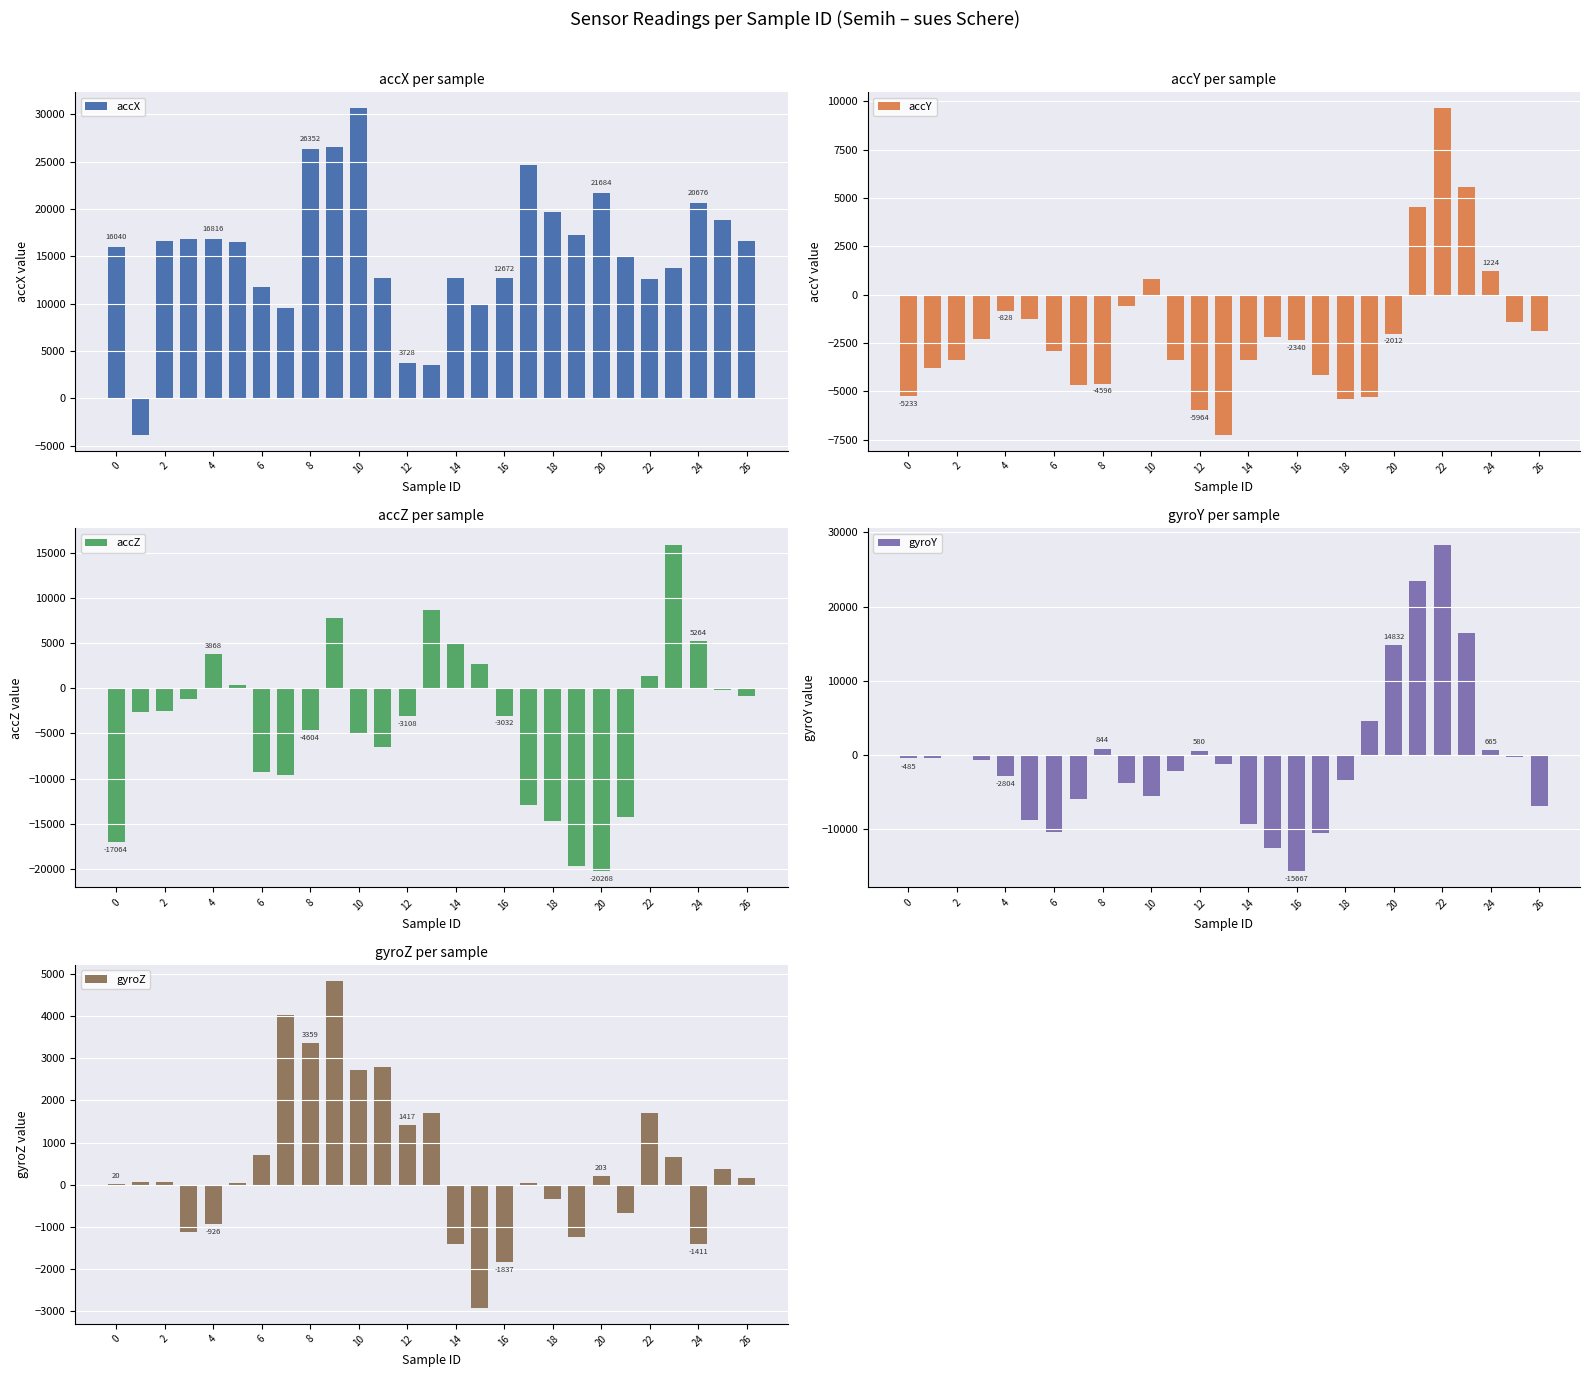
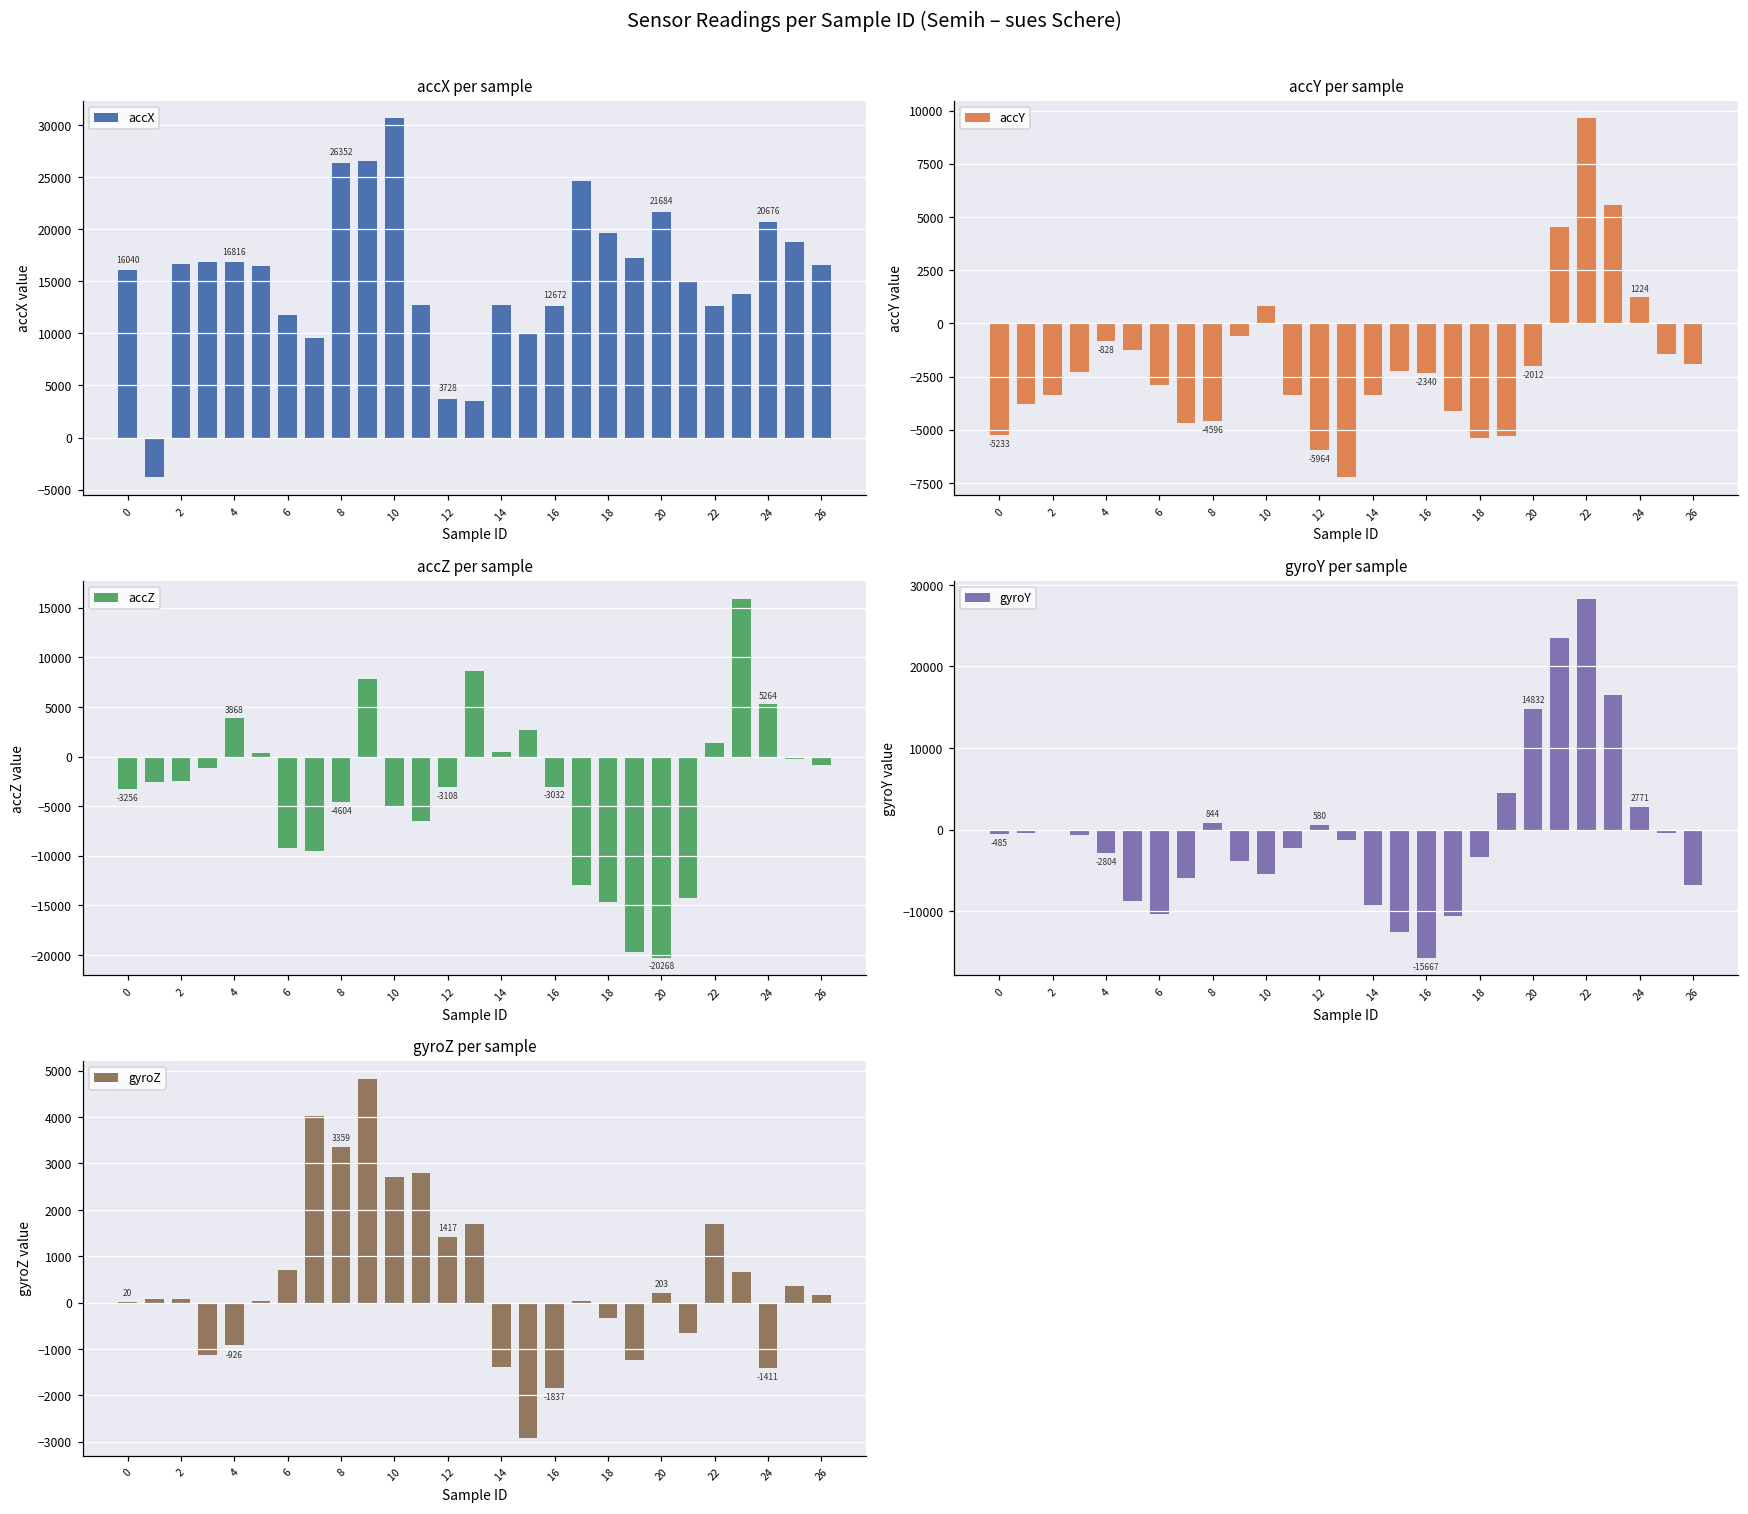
accZ per sample, 0: -17064 -> -3256
accZ per sample, 14: 5000 -> 0
gyroY per sample, 24: 665 -> 2771
